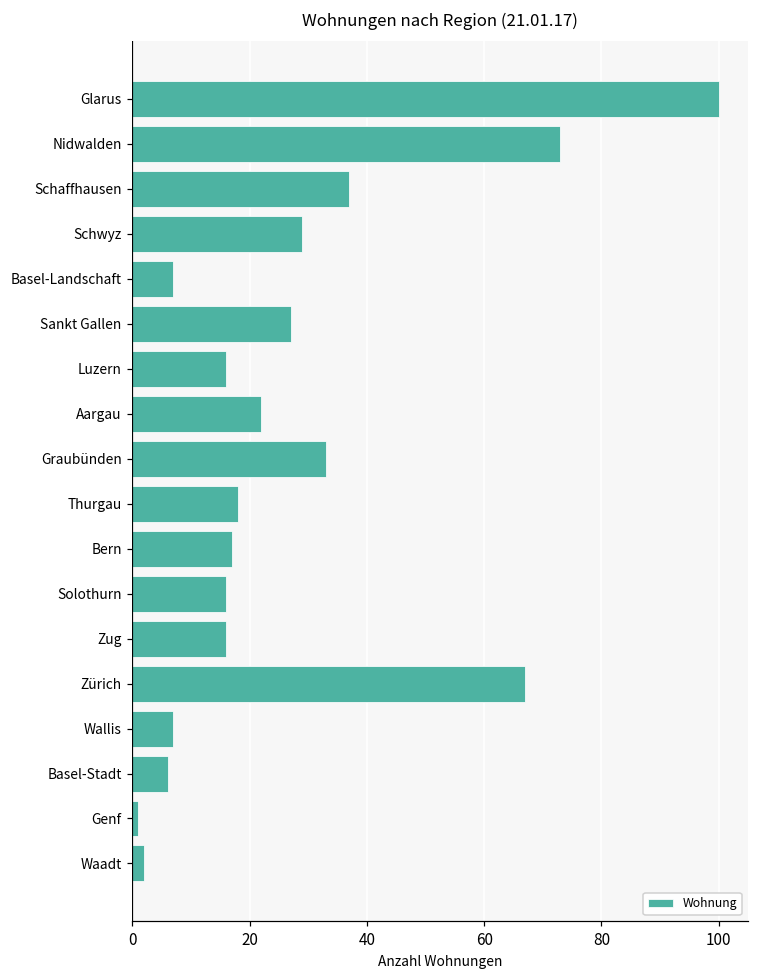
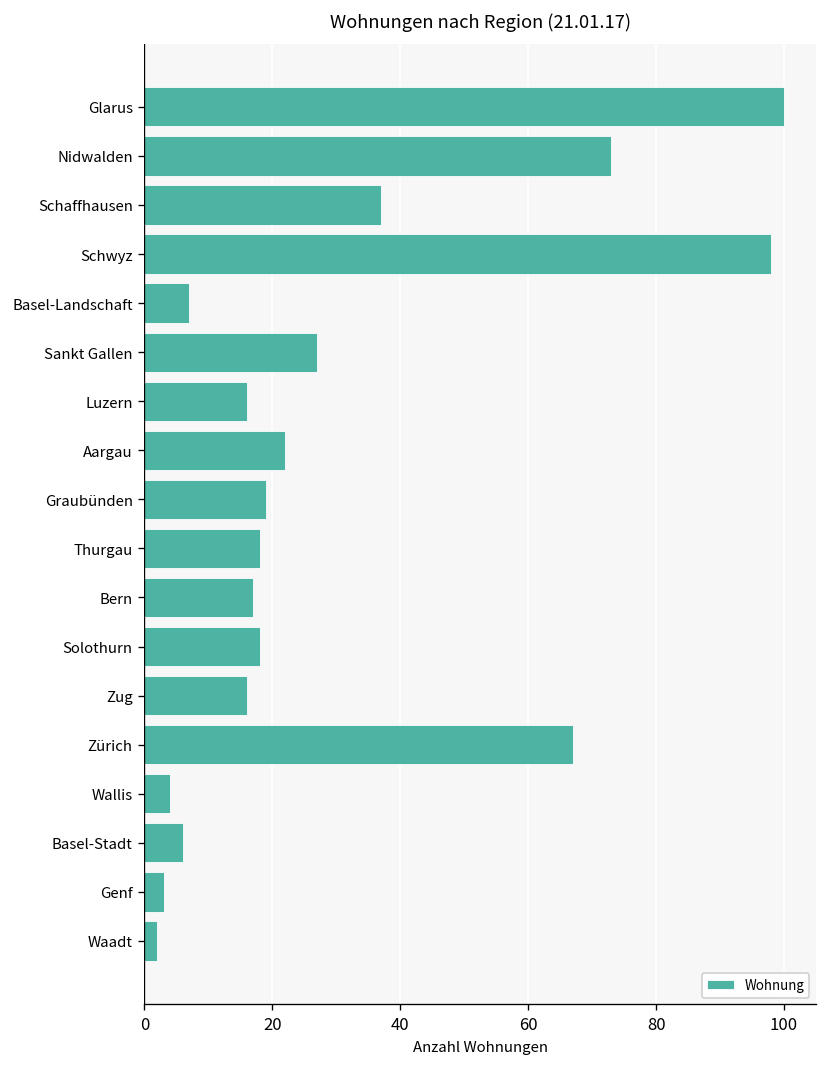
Schwyz: 29 -> 98
Graubünden: 33 -> 19
Solothurn: 16 -> 18
Wallis: 7 -> 4
Genf: 1 -> 3
